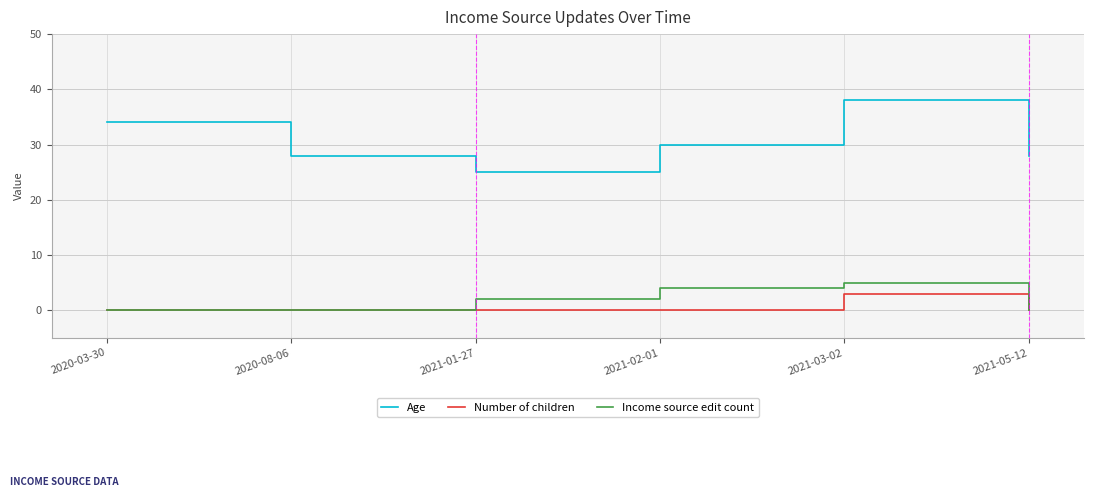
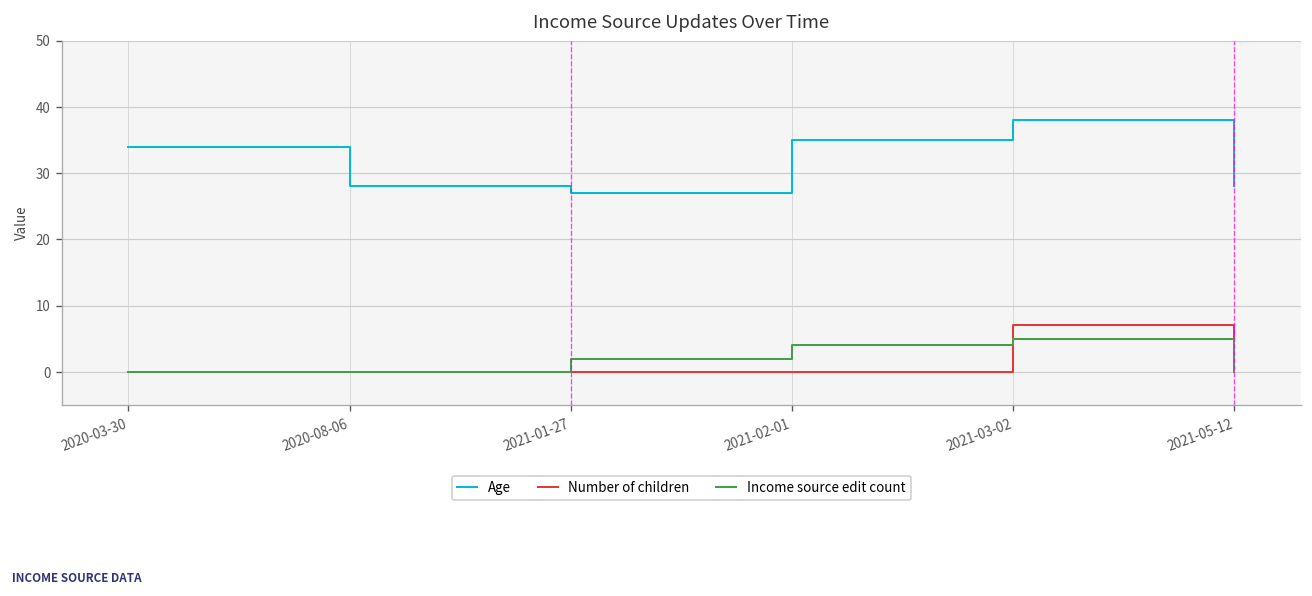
Age, 2021-01-27: 25 -> 27
Age, 2021-02-01: 30 -> 35
Number of children, 2021-03-02: 3 -> 7
